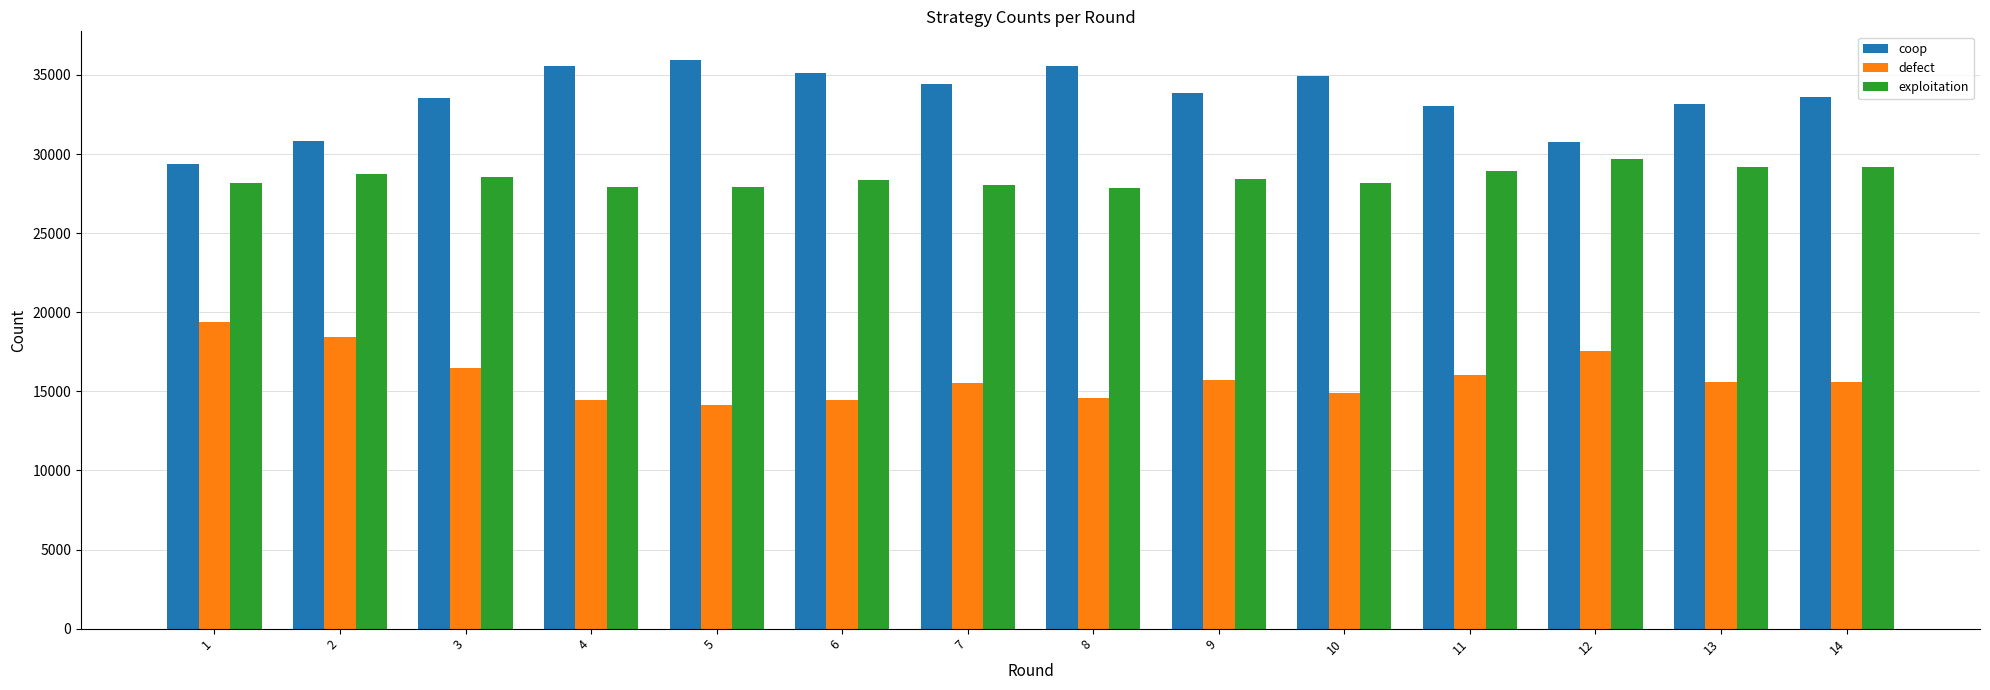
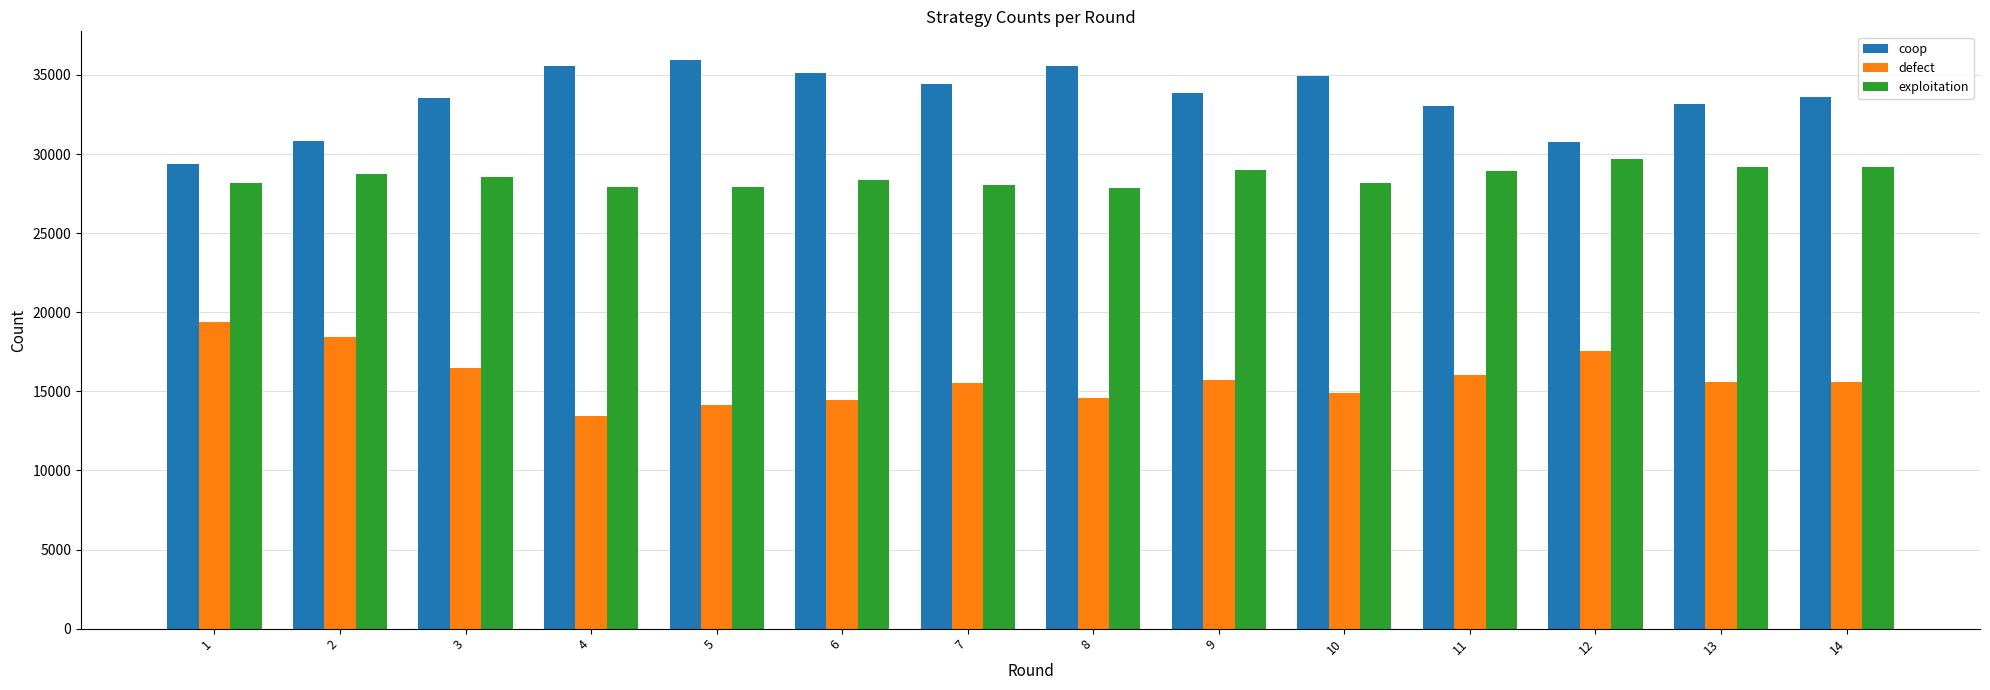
defect, 4: 14500 -> 13500
exploitation, 9: 28400 -> 29000
